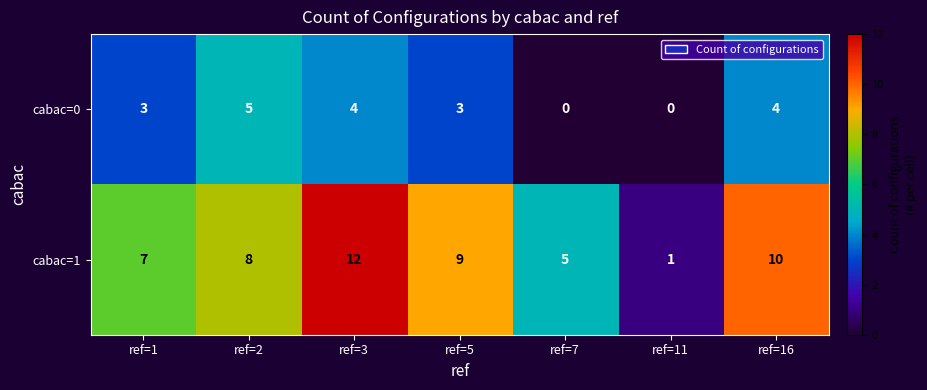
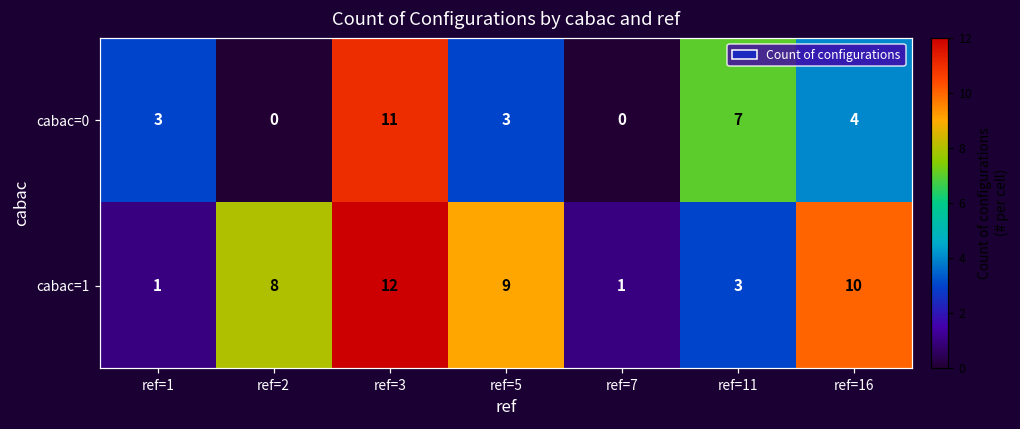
cabac=0, ref=2: 5 -> 0
cabac=0, ref=3: 4 -> 11
cabac=0, ref=11: 0 -> 7
cabac=1, ref=1: 7 -> 1
cabac=1, ref=7: 5 -> 1
cabac=1, ref=11: 1 -> 3
